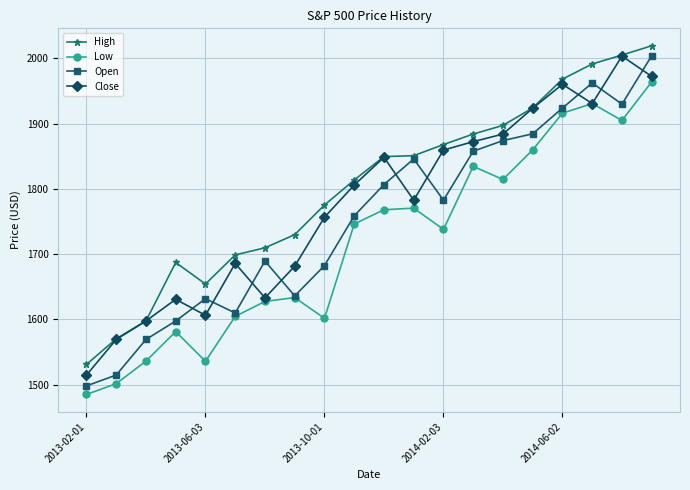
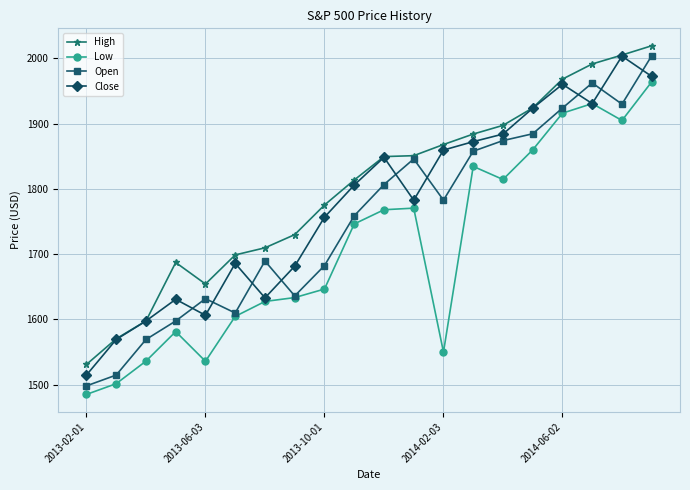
Low, 2013-10-01: 1600 -> 1650
Low, 2014-02-03: 1740 -> 1550
